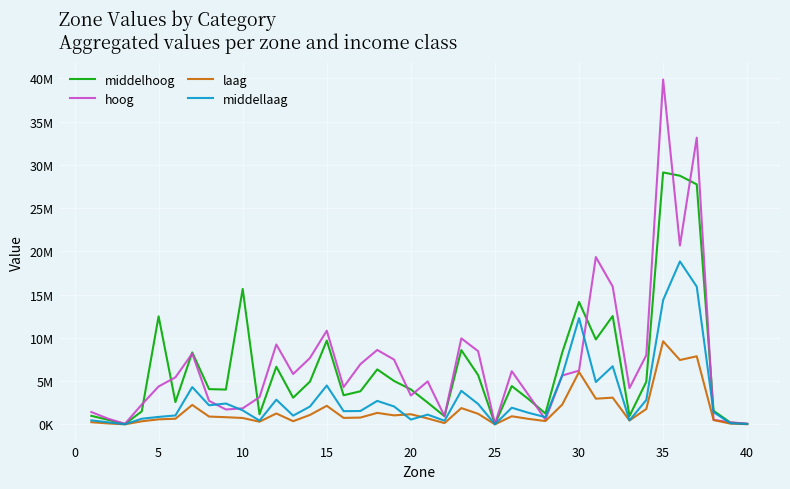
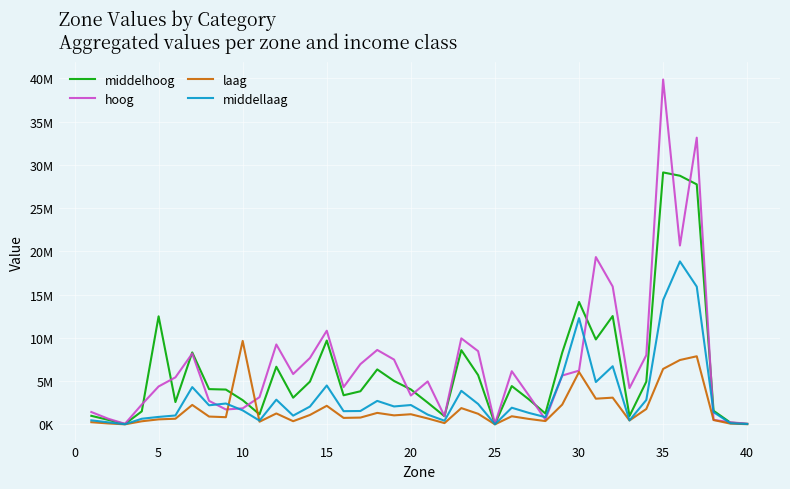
middelhoog, 10: 16000000 -> 3000000
laag, 10: 1000000 -> 10000000
middellaag, 20: 1000000 -> 2000000
laag, 35: 10000000 -> 6000000
